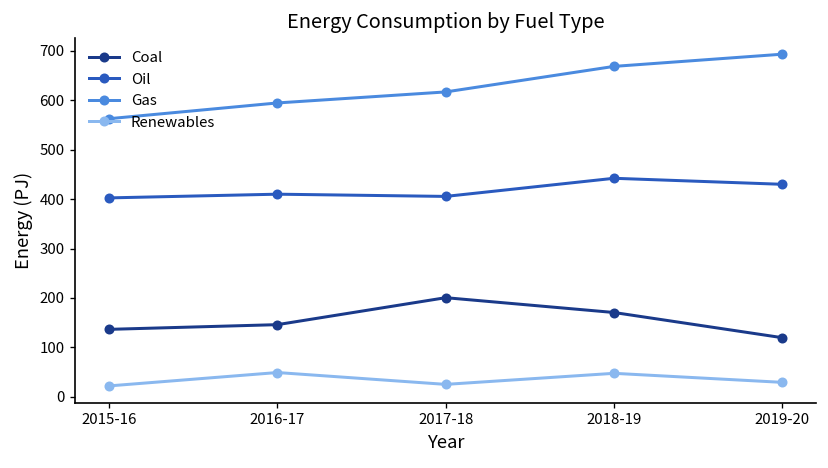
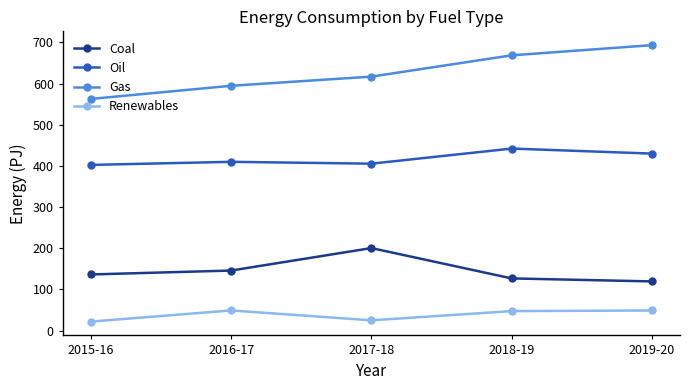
Coal, 2018-19: 170 -> 130
Renewables, 2019-20: 30 -> 50
